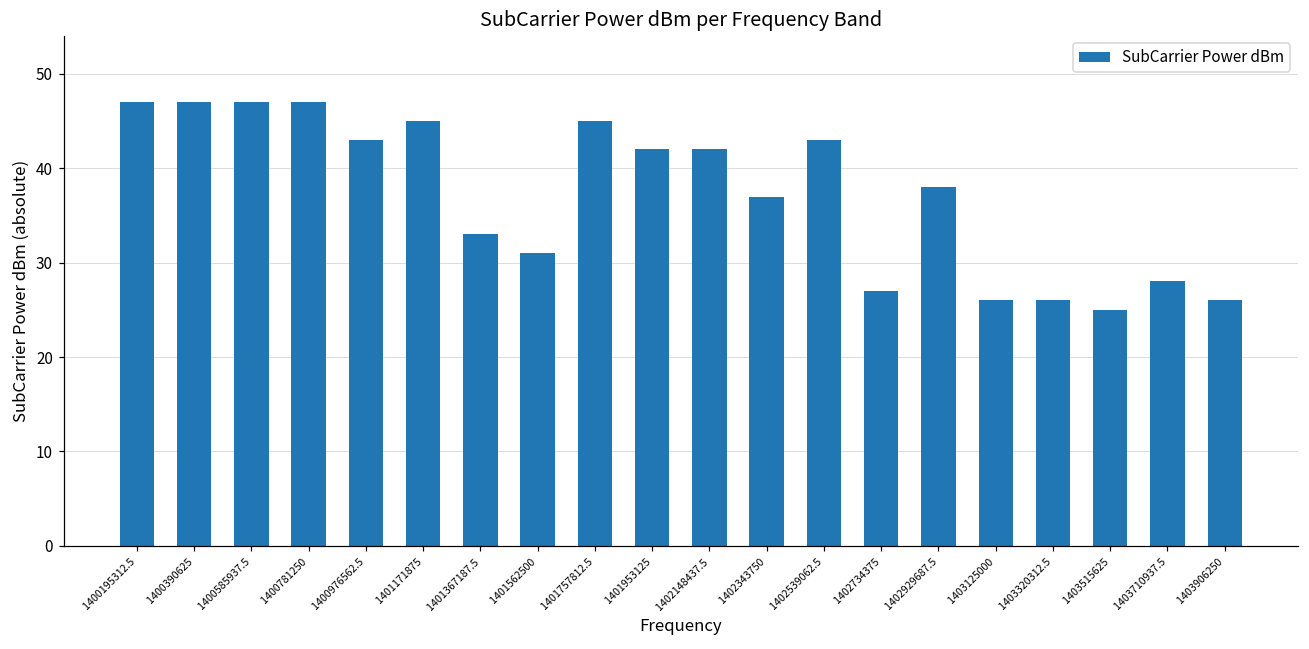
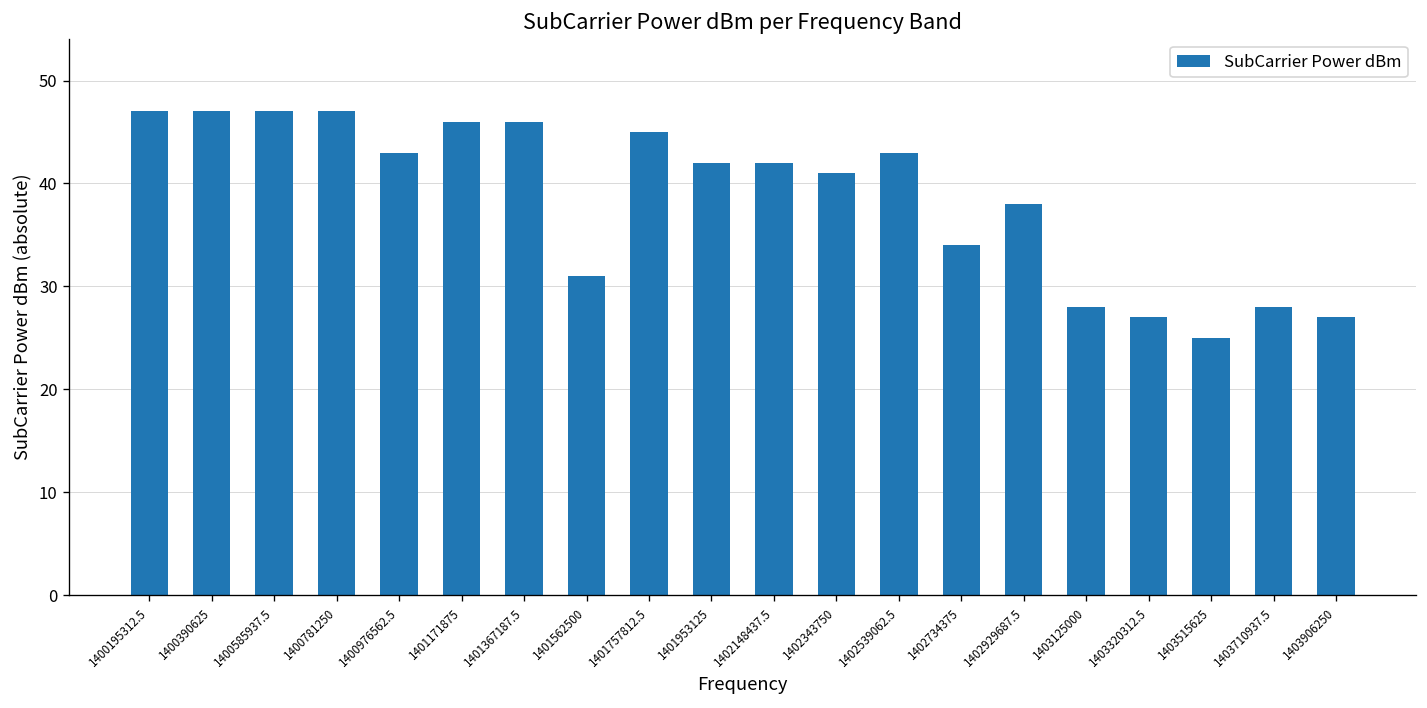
1401171875: 45 -> 46
1401367187.5: 33 -> 46
1402343750: 37 -> 41
1402734375: 27 -> 34
1403125000: 26 -> 28
1403320312.5: 26 -> 27
1403906250: 26 -> 27
